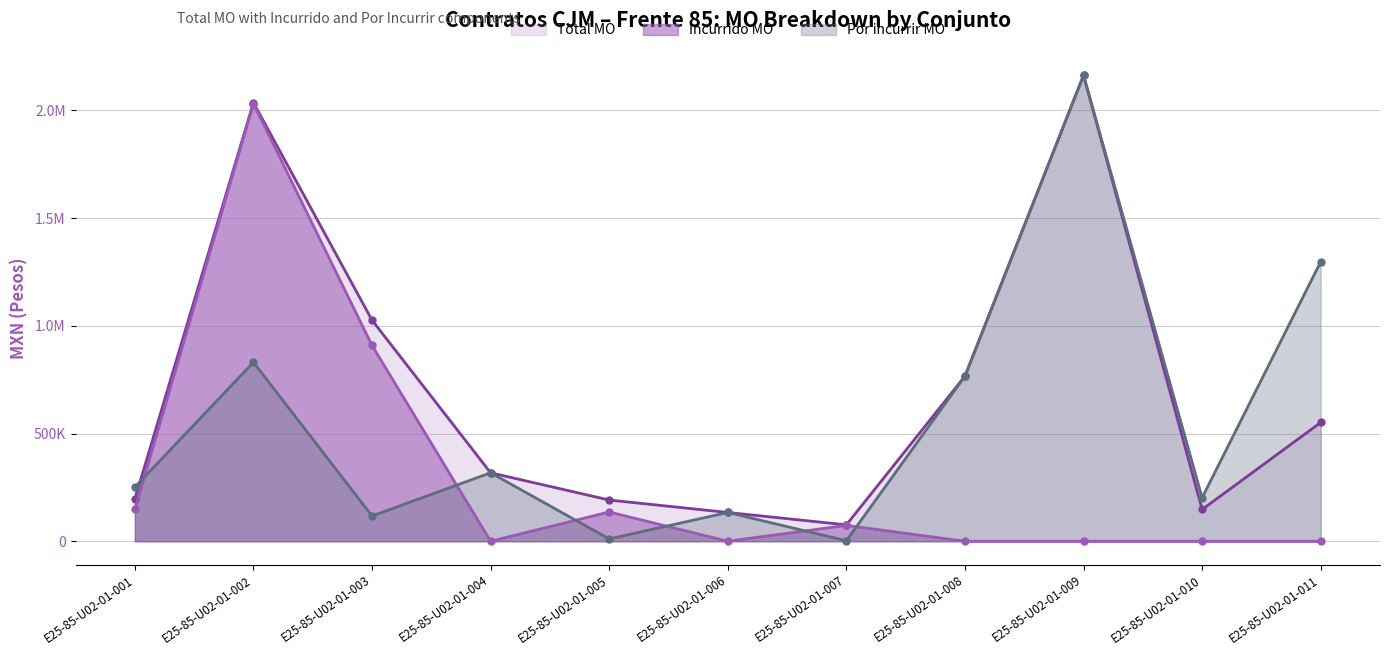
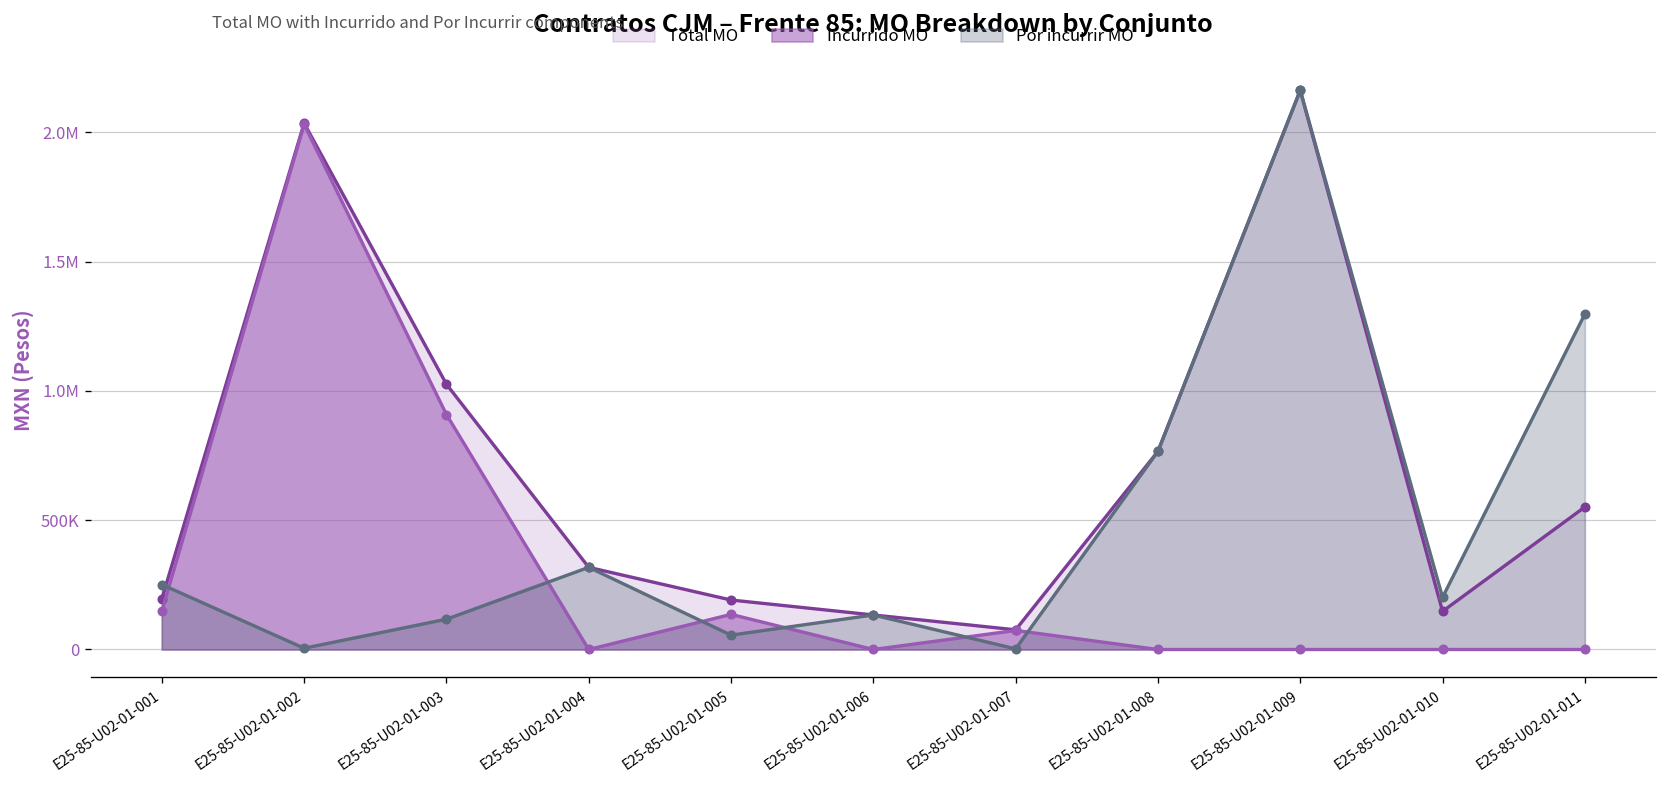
Por incurrir MO, E25-85-U02-01-002: 830000 -> 0
Por incurrir MO, E25-85-U02-01-005: 10000 -> 60000
